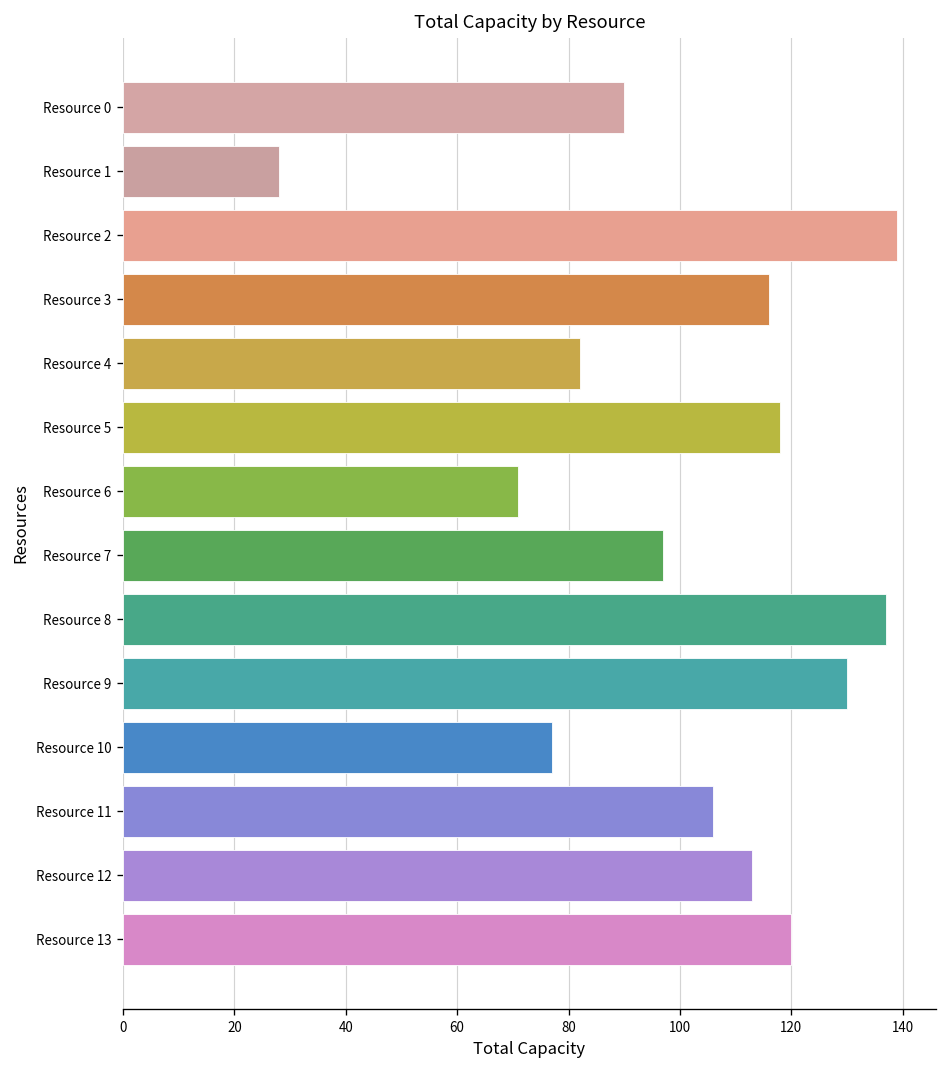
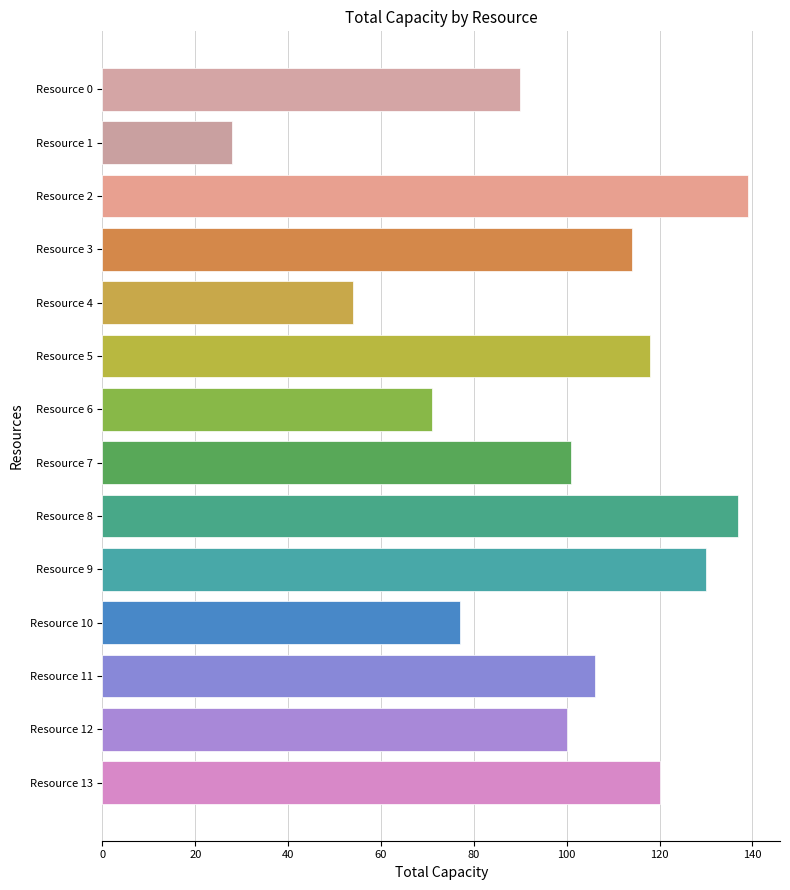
Resource 3: 116 -> 114
Resource 4: 82 -> 54
Resource 7: 97 -> 101
Resource 12: 113 -> 100
